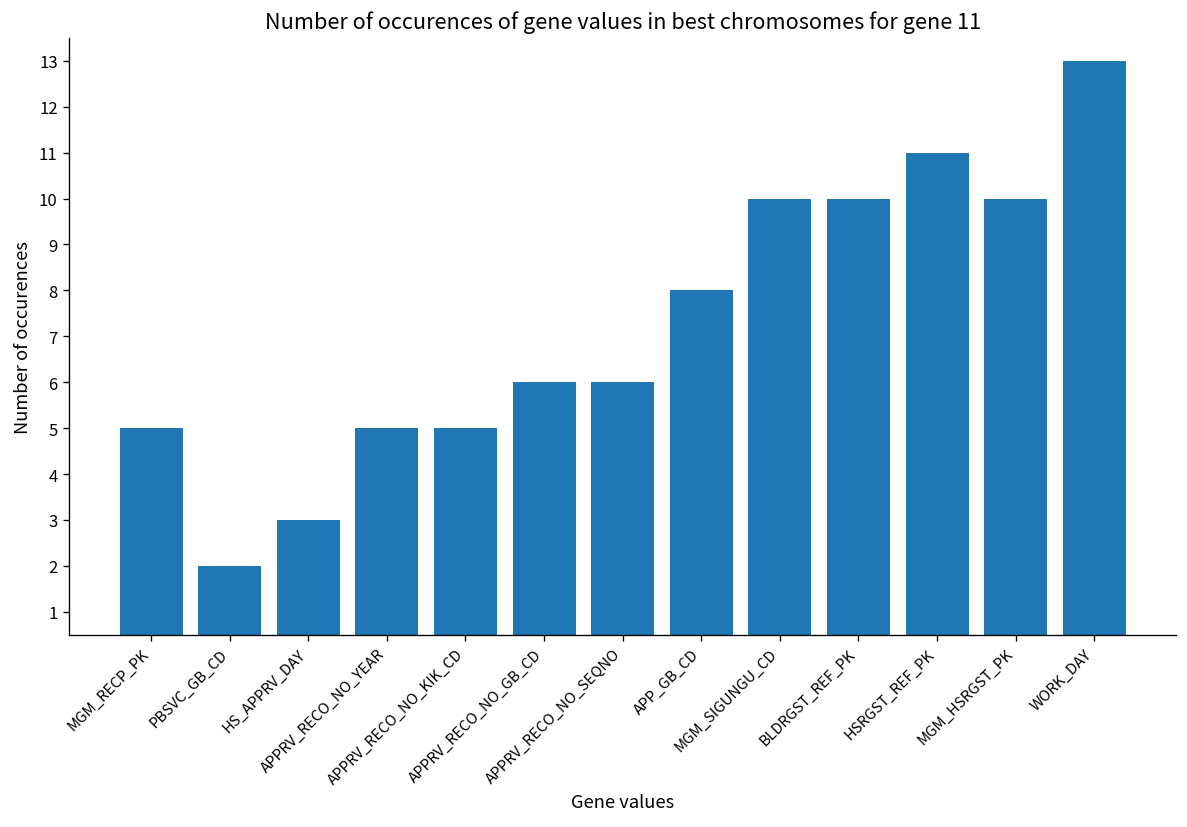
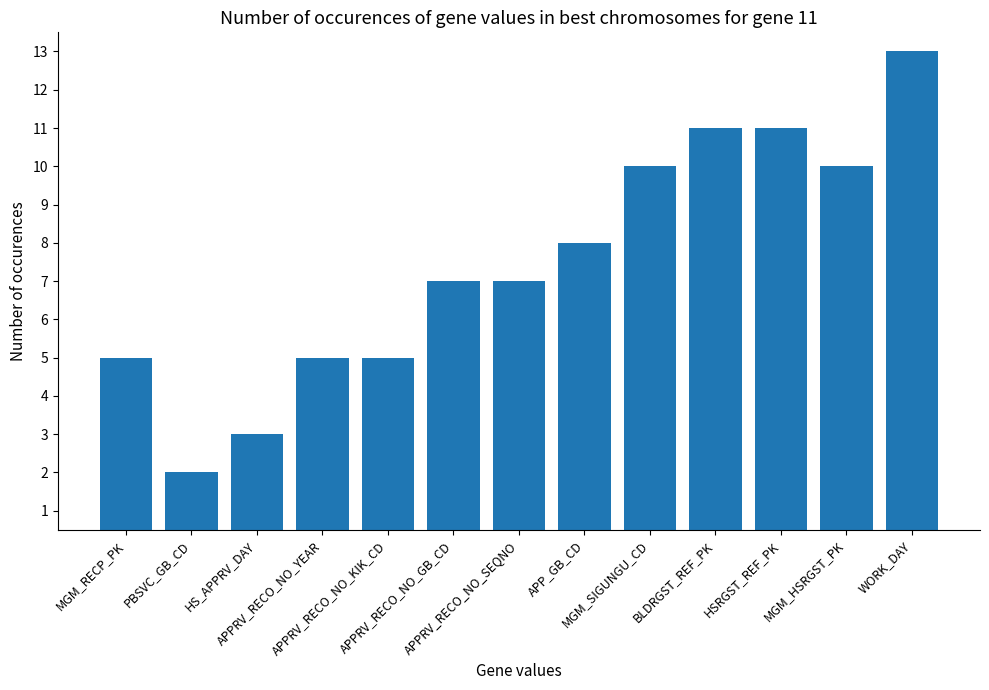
APPRV_RECO_NO_GB_CD: 6 -> 7
APPRV_RECO_NO_SEQNO: 6 -> 7
BLDRGST_REF_PK: 10 -> 11
